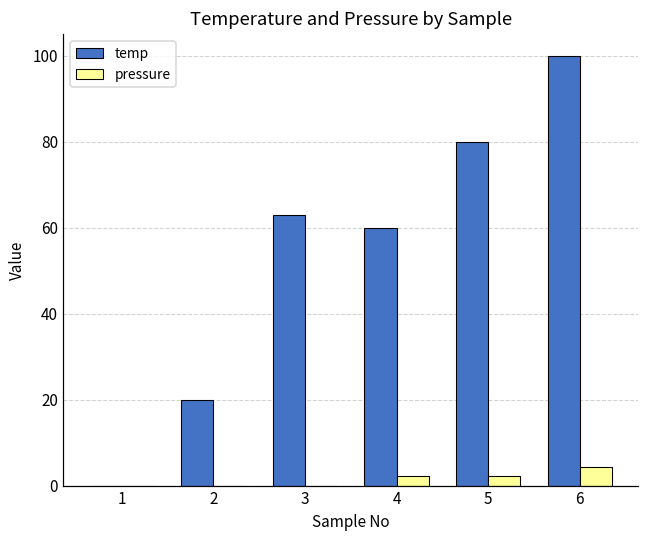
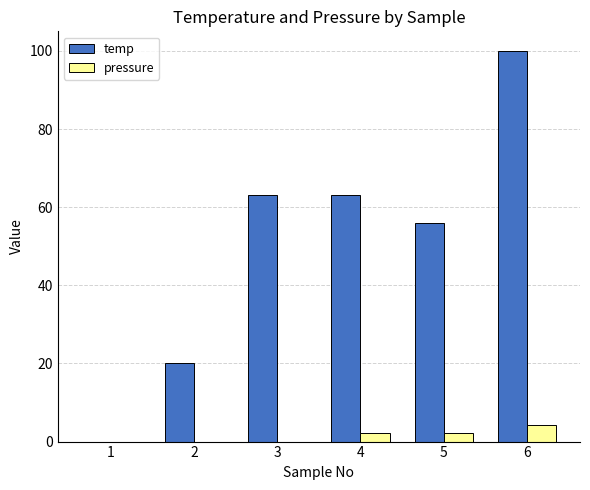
temp, 4: 60 -> 63
temp, 5: 80 -> 56
